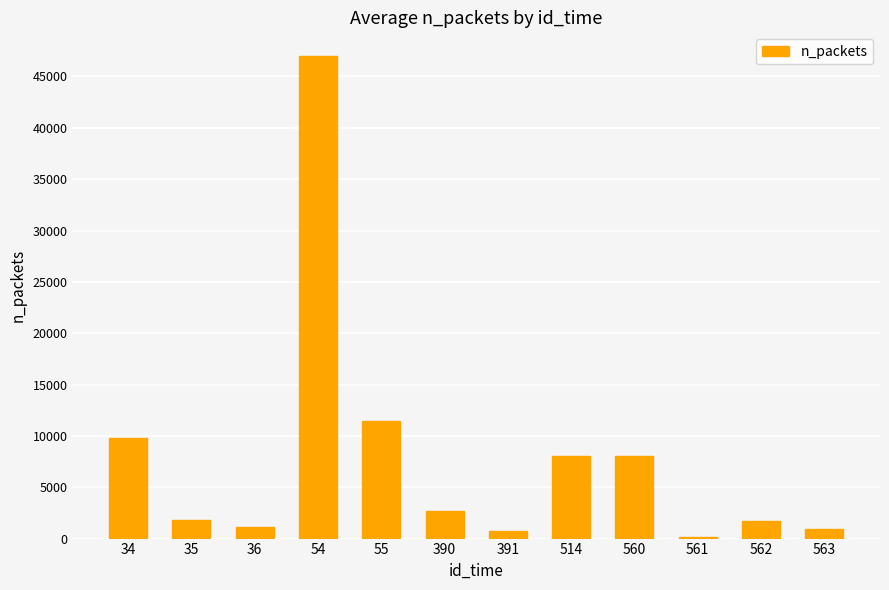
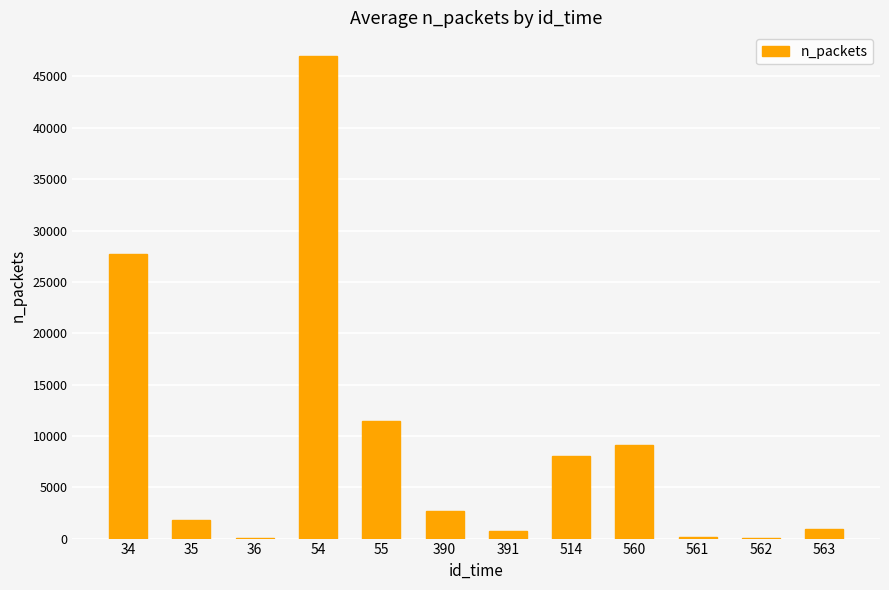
34: 9800 -> 27700
36: 1100 -> 0
560: 8100 -> 9100
562: 1700 -> 100
